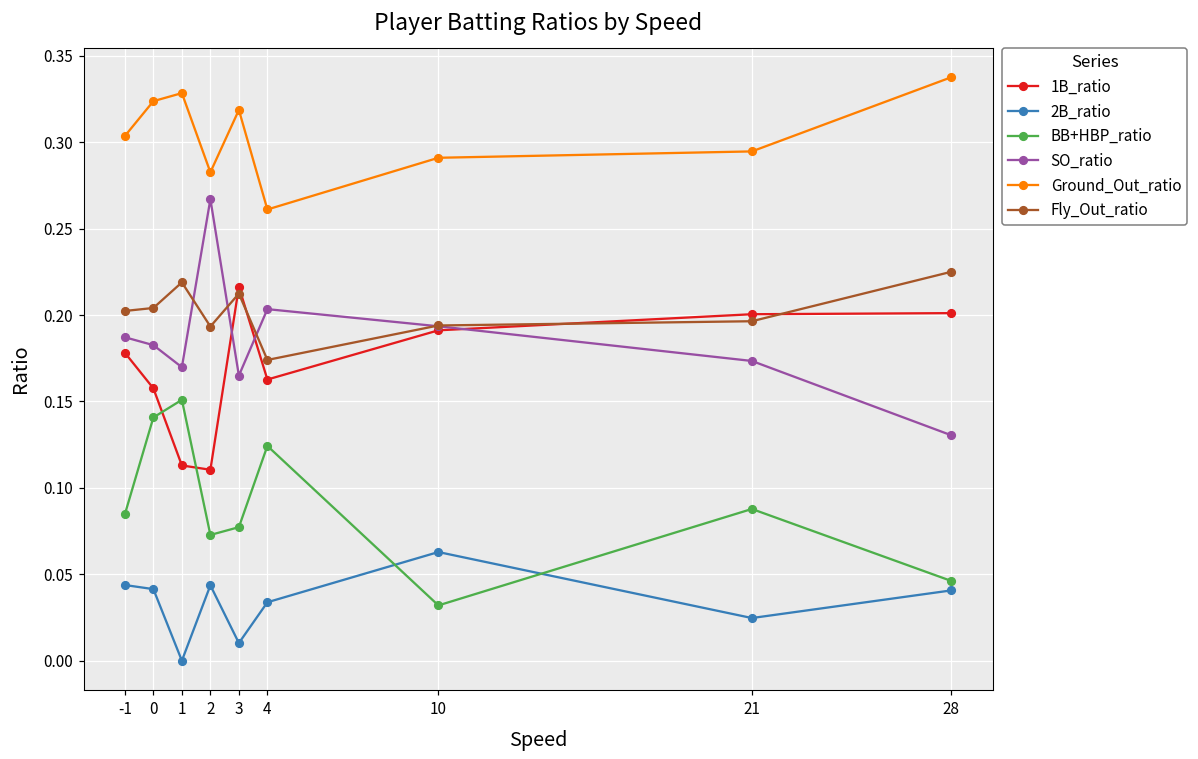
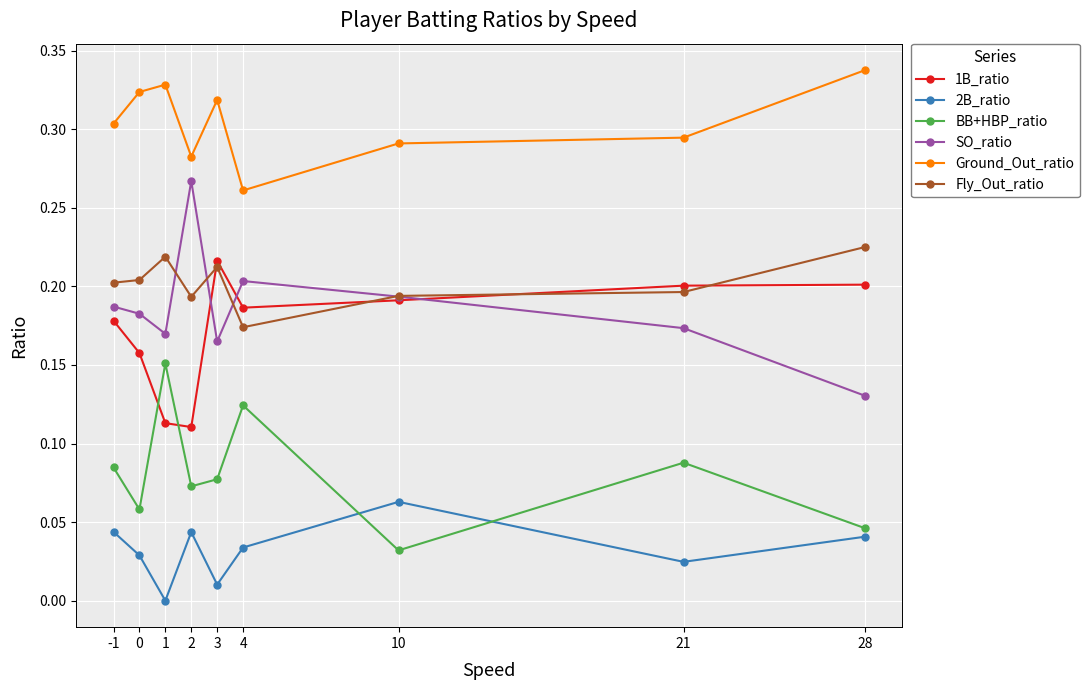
2B_ratio, 0: 0.041 -> 0.029
BB+HBP_ratio, 0: 0.141 -> 0.058
1B_ratio, 4: 0.163 -> 0.186
